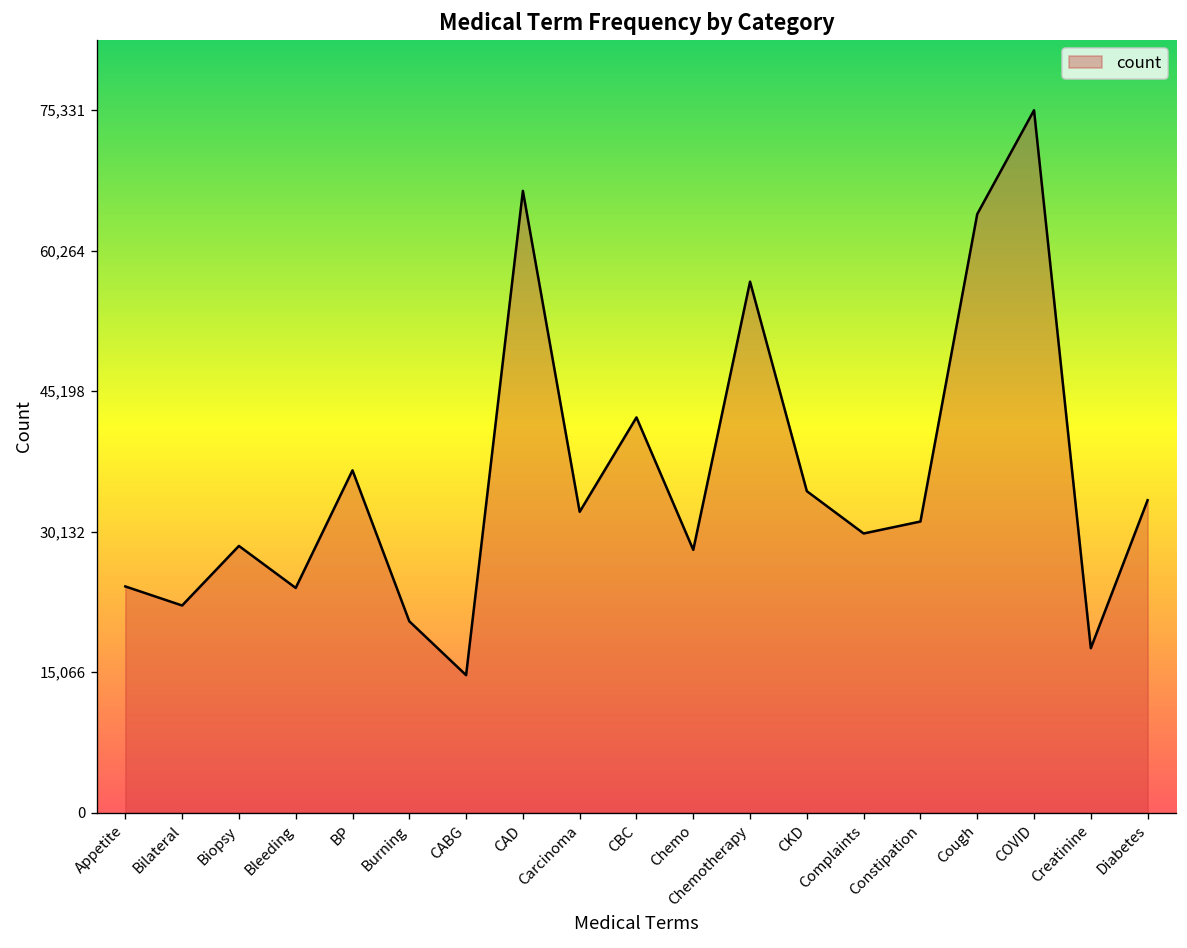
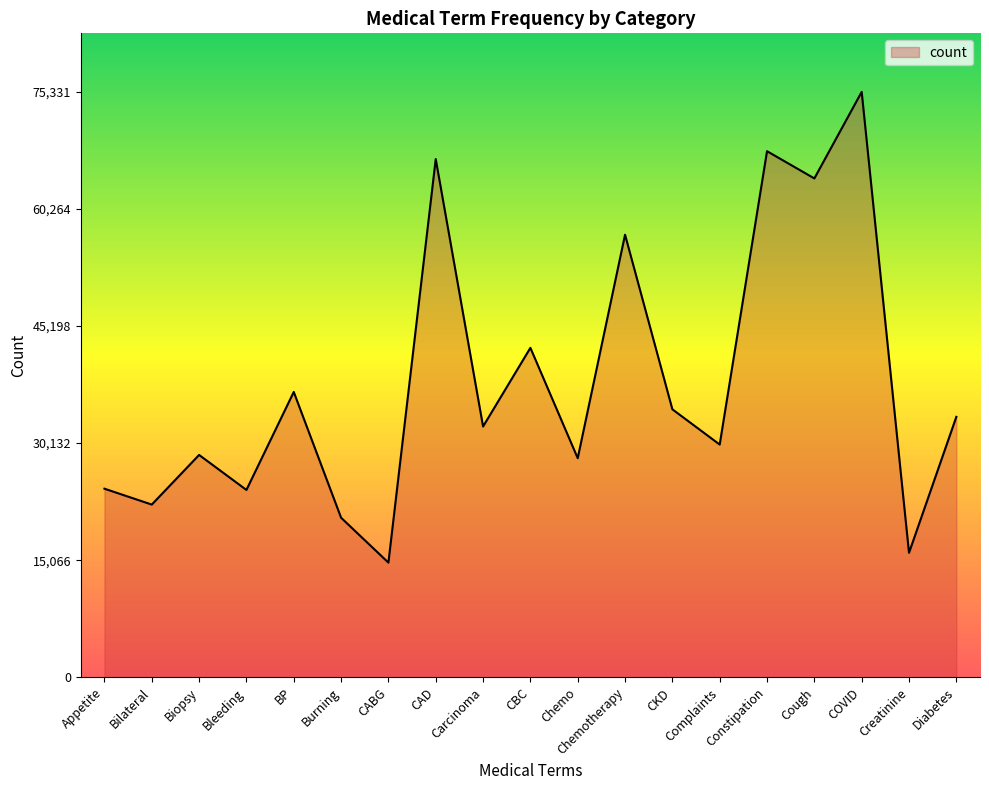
Constipation: 31,000 -> 68,000
Creatinine: 18,000 -> 16,000
